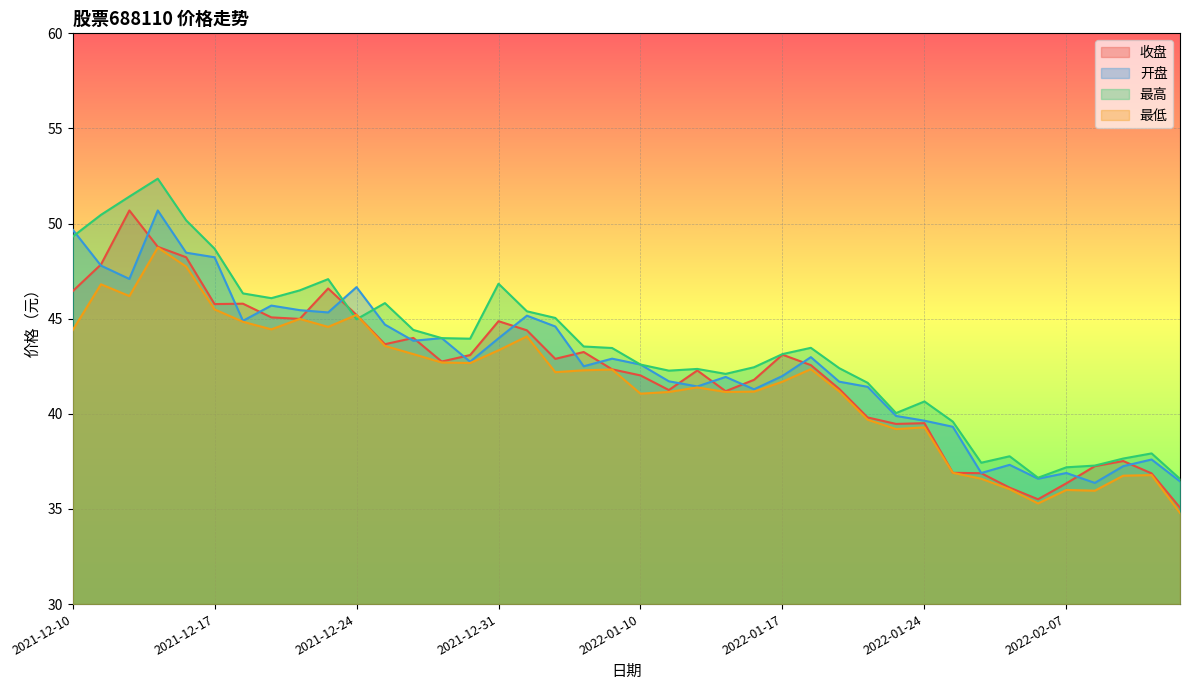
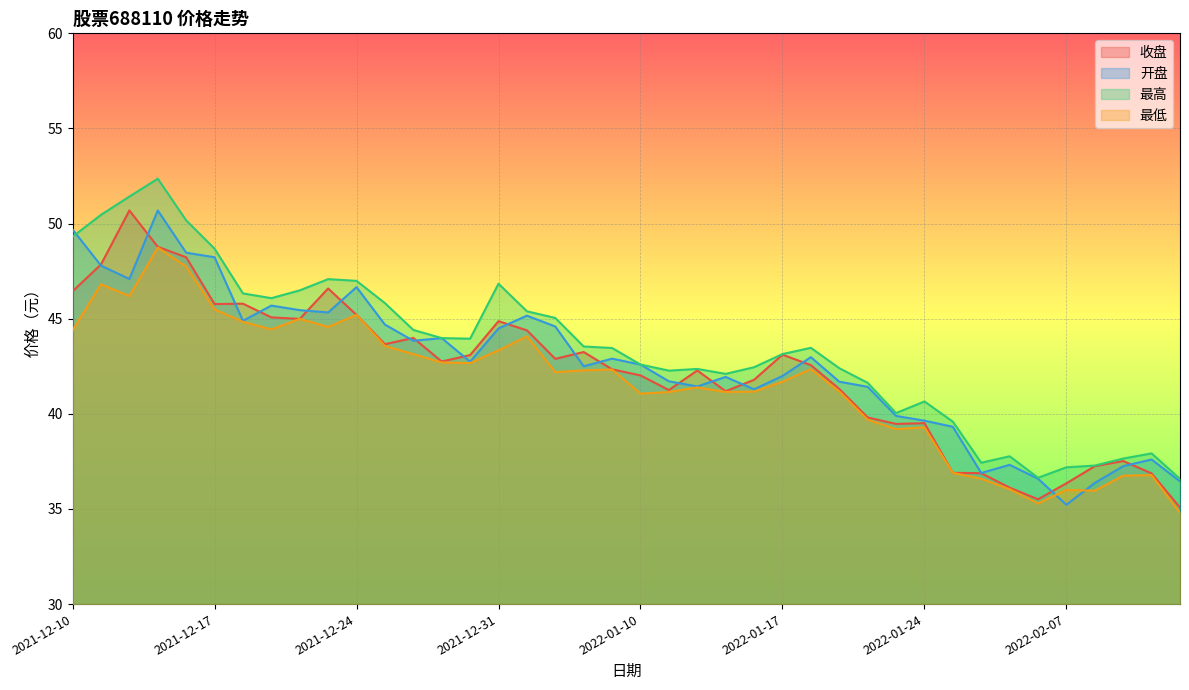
最高, 2021-12-24: 45.0 -> 47.0
开盘, 2021-12-31: 44.0 -> 44.5
开盘, 2022-02-07: 36.9 -> 35.2
